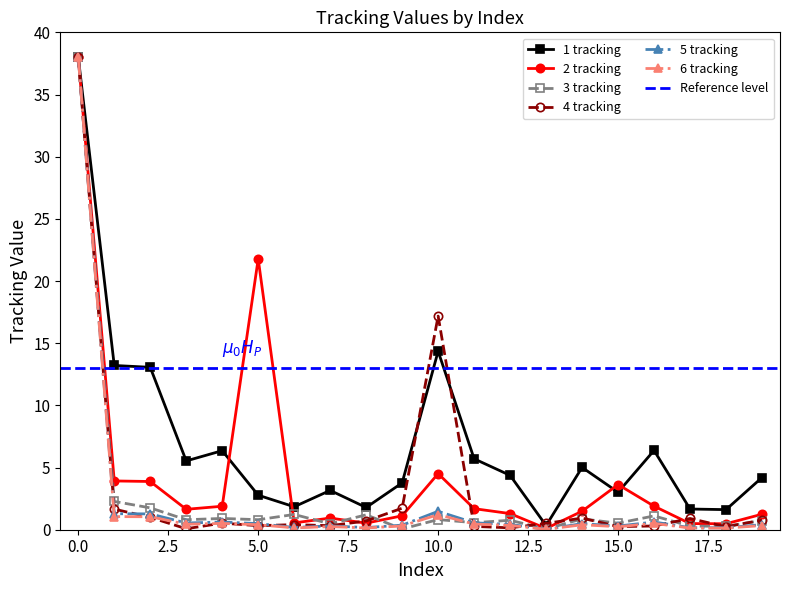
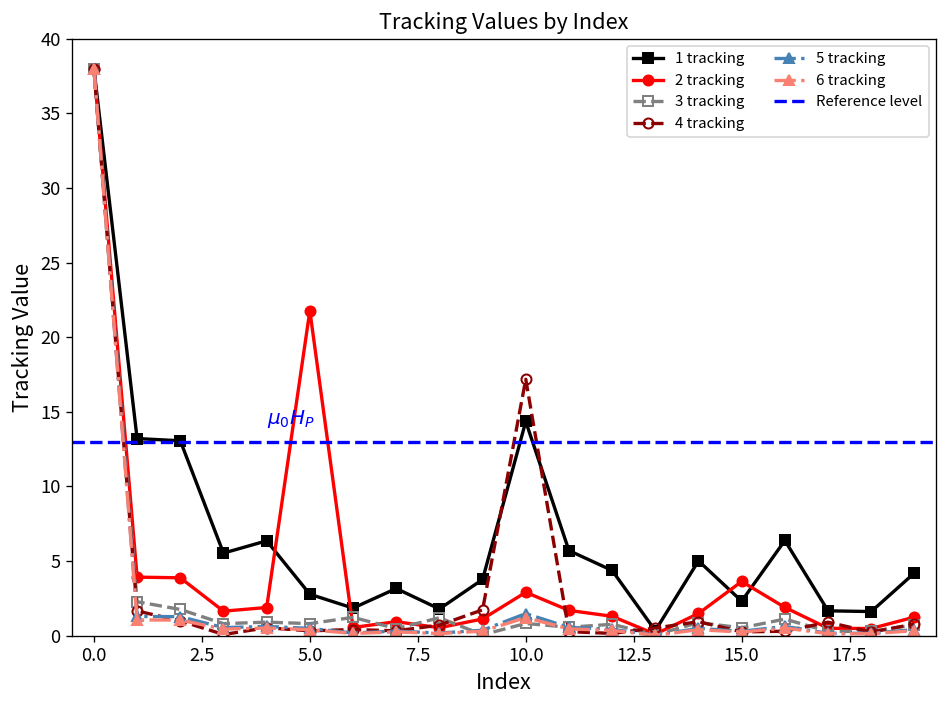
2 tracking, 10.0: 4.5 -> 2.9
1 tracking, 15.0: 3.0 -> 2.3
